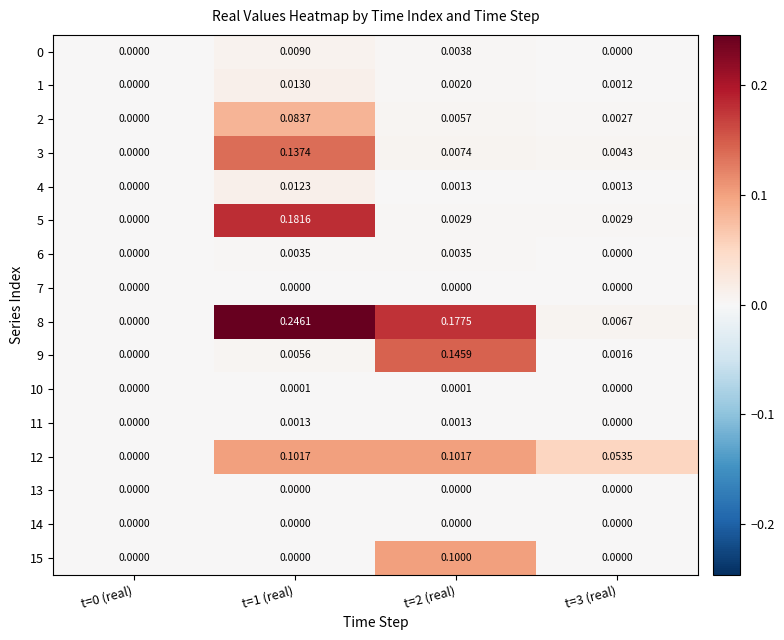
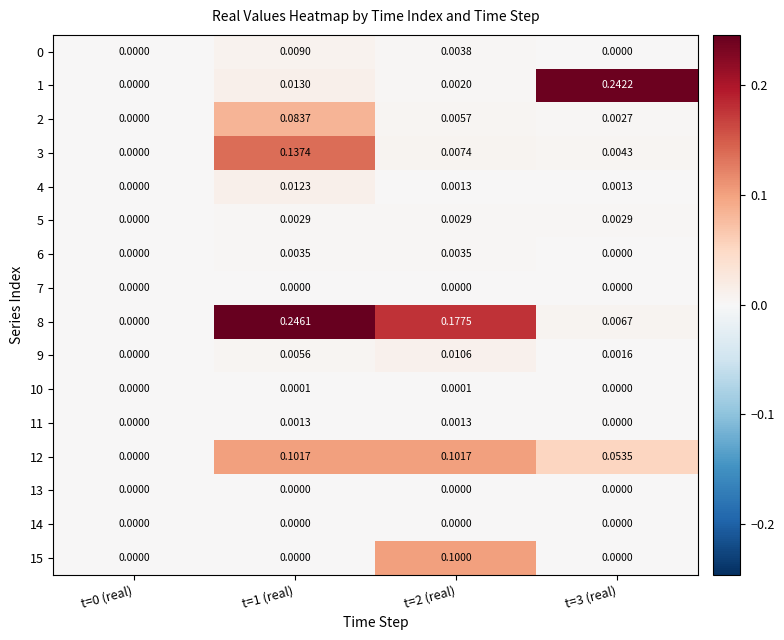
1, t=3 (real): 0.0012 -> 0.2422
5, t=1 (real): 0.1816 -> 0.0029
9, t=2 (real): 0.1459 -> 0.0106
